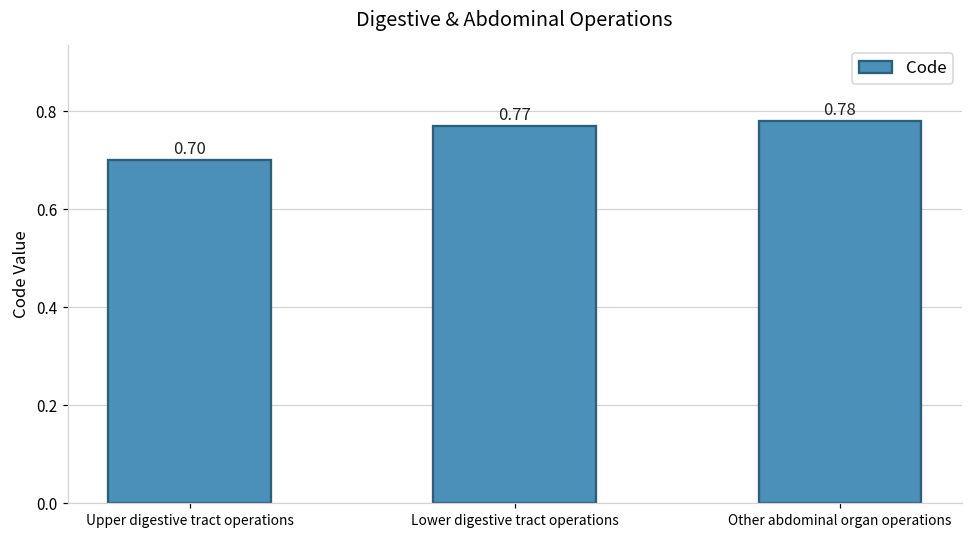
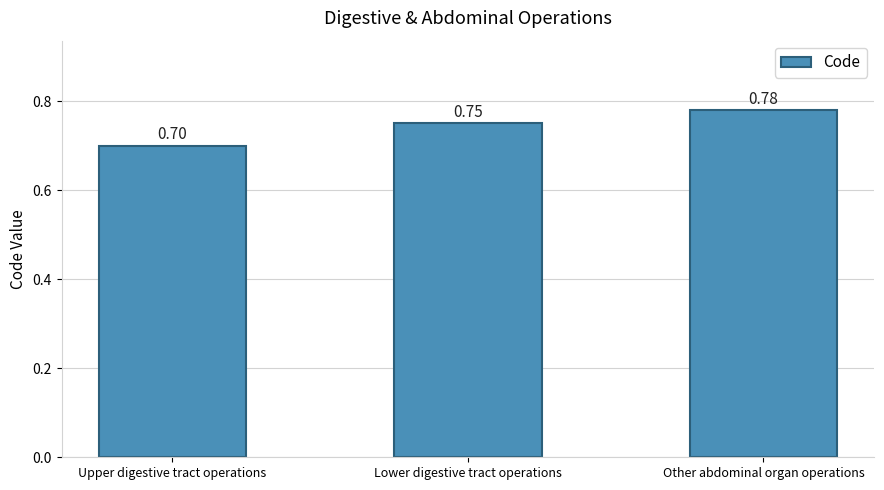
Lower digestive tract operations: 0.77 -> 0.75
